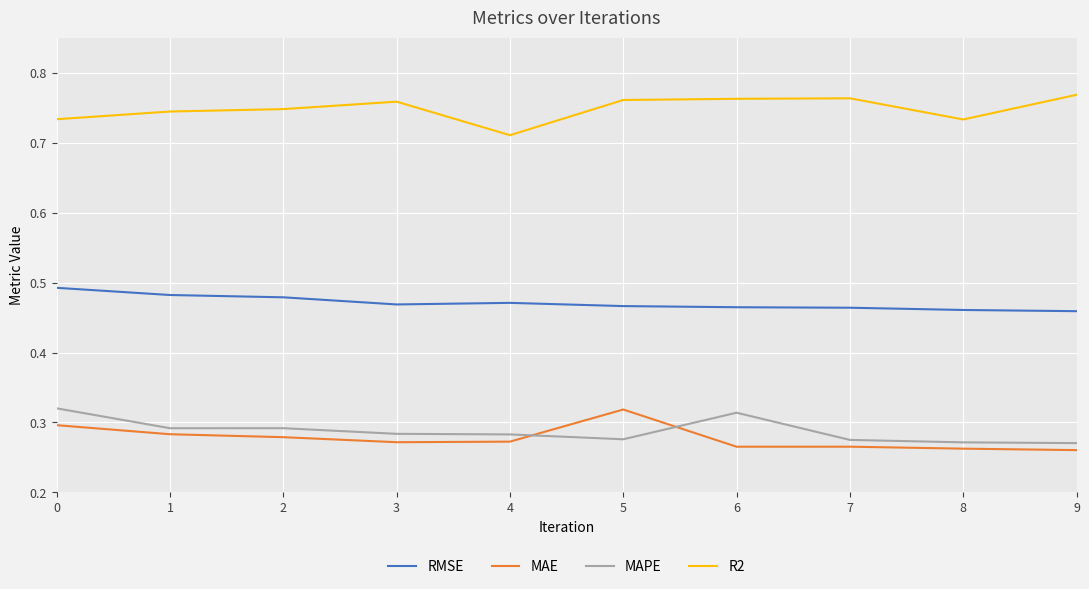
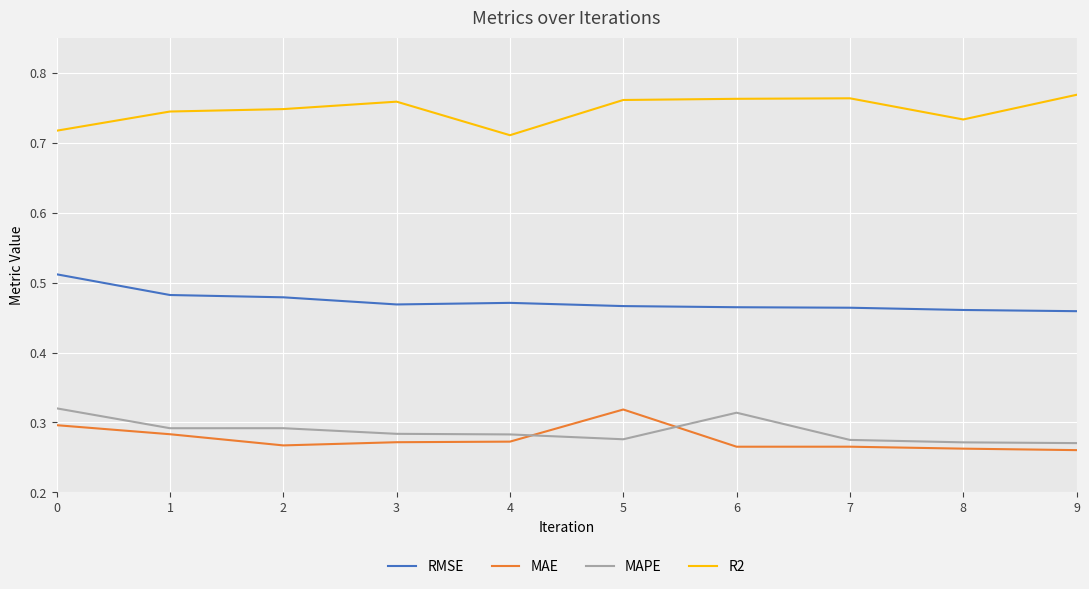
RMSE, 0: 0.49 -> 0.51
R2, 0: 0.73 -> 0.72
MAE, 2: 0.28 -> 0.27
